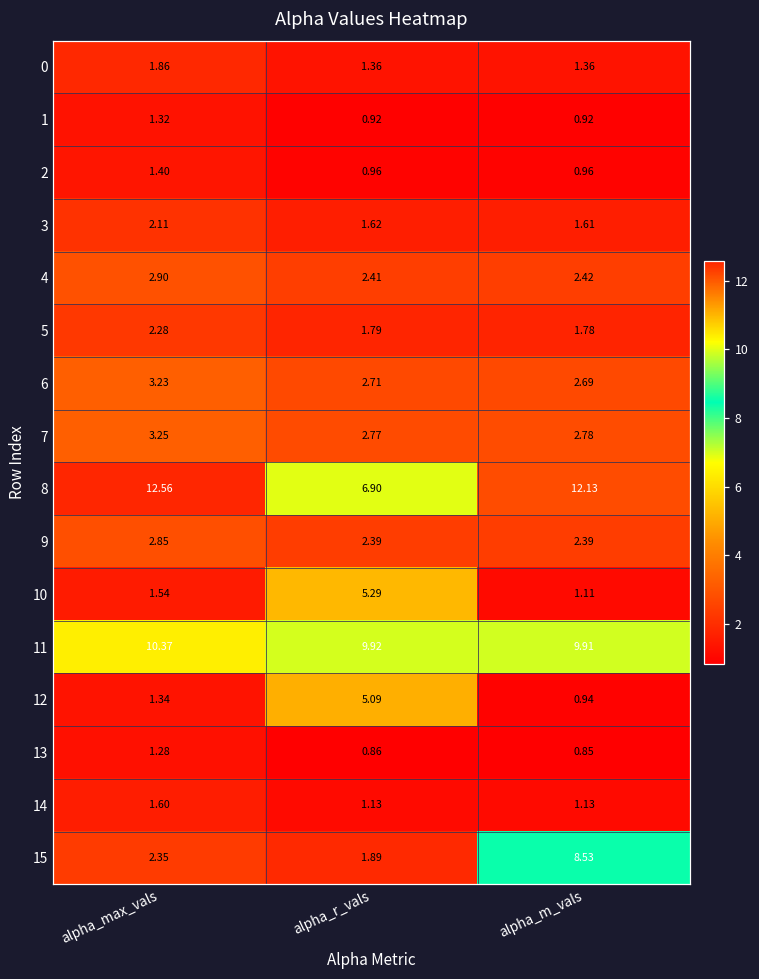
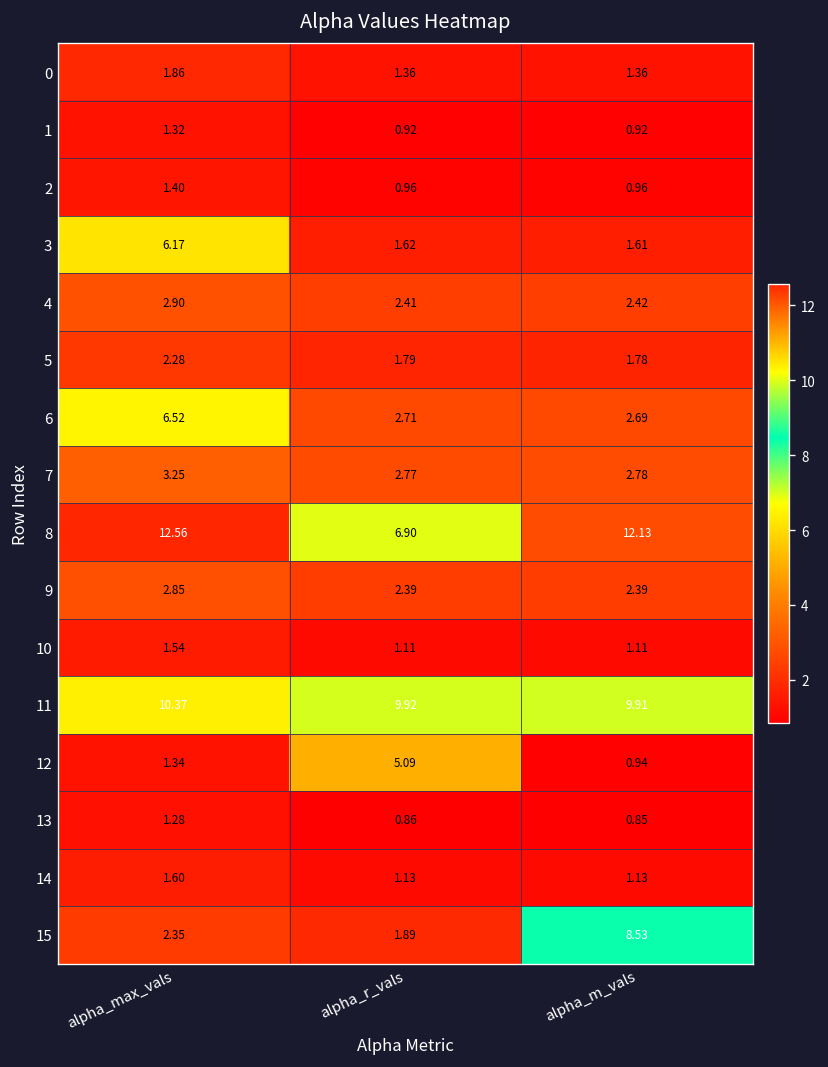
3, alpha_max_vals: 2.11 -> 6.17
6, alpha_max_vals: 3.23 -> 6.52
10, alpha_r_vals: 5.29 -> 1.11
